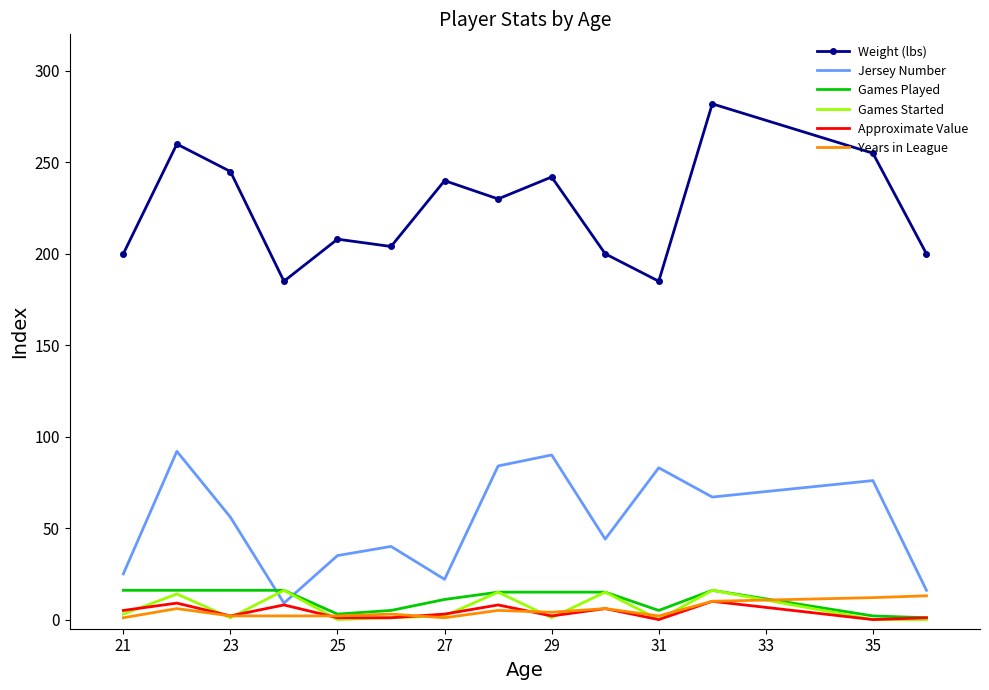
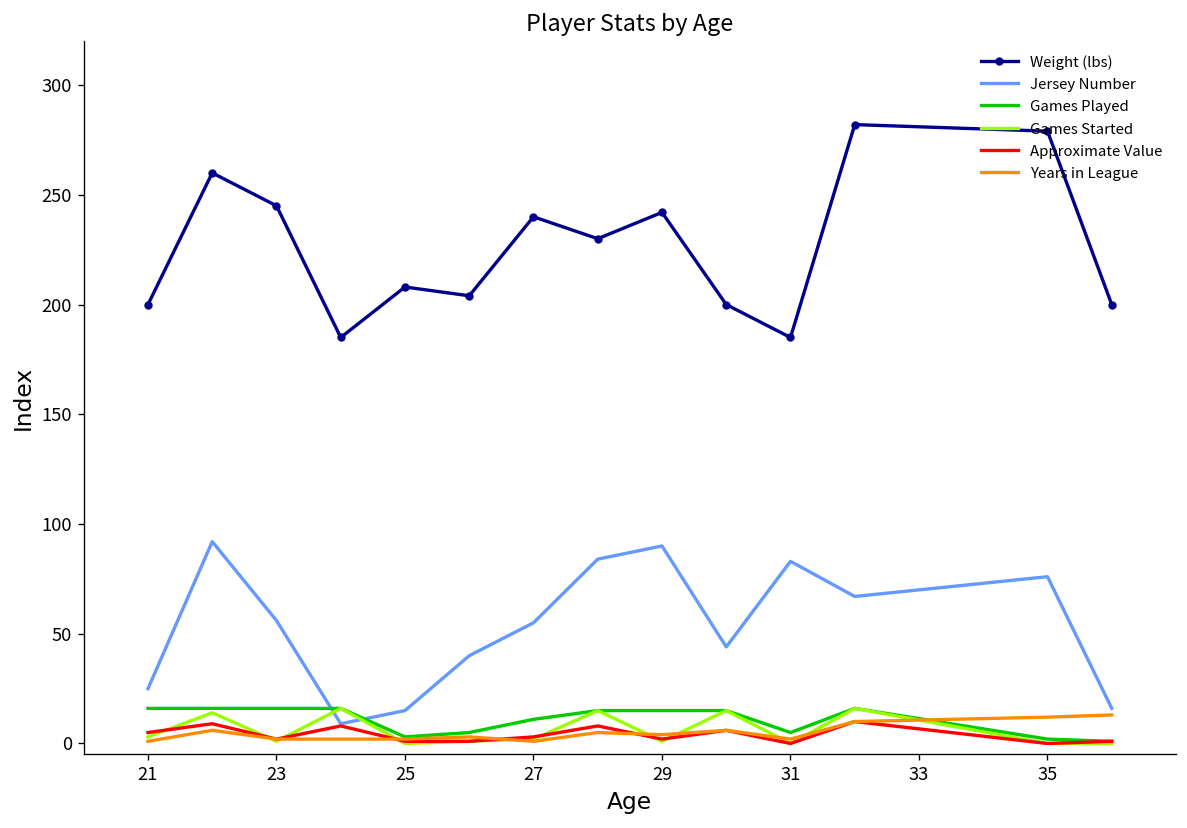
Jersey Number, 25: 35 -> 15
Jersey Number, 27: 22 -> 55
Weight (lbs), 35: 255 -> 279
